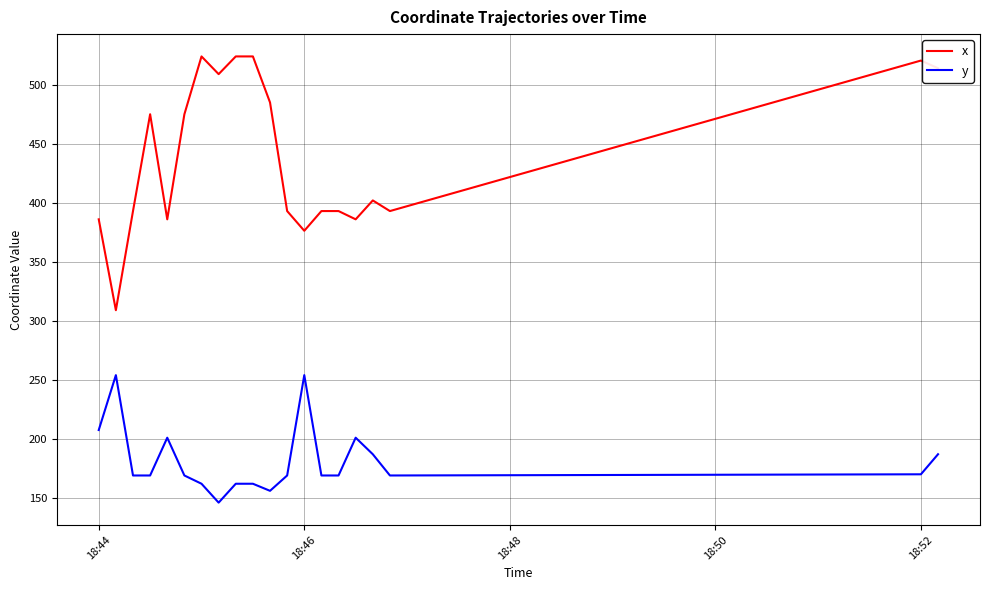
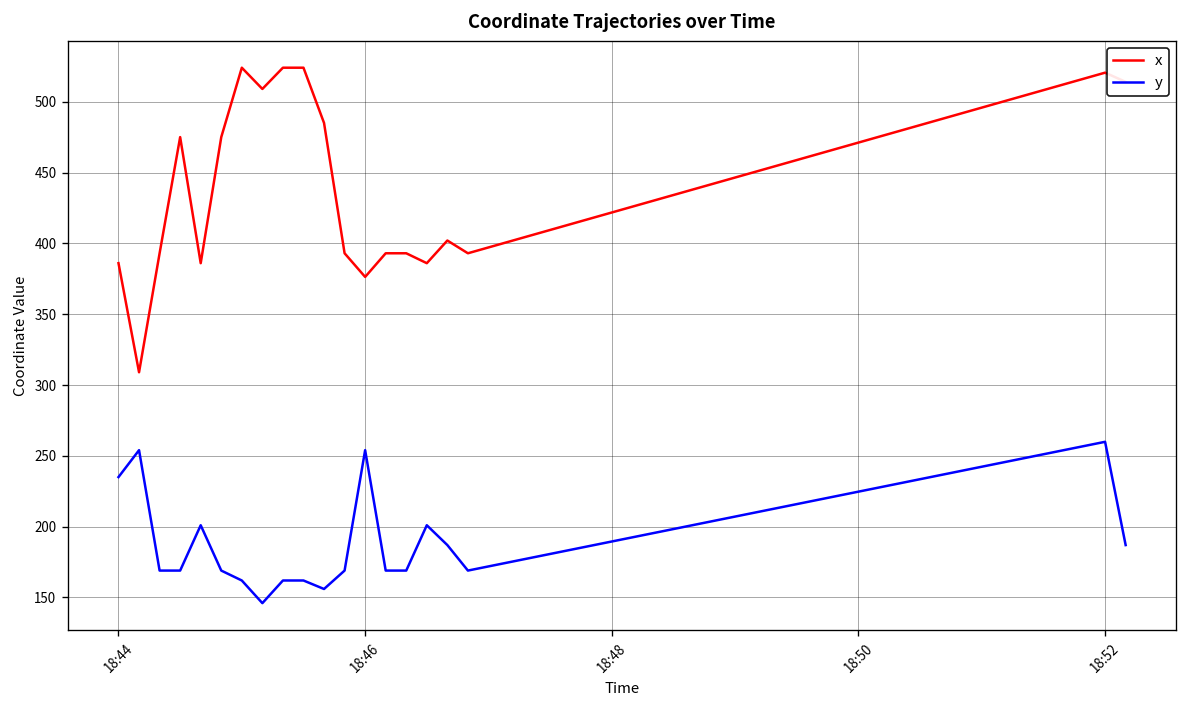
y, 18:44: 208 -> 235
y, 18:52: 170 -> 260
